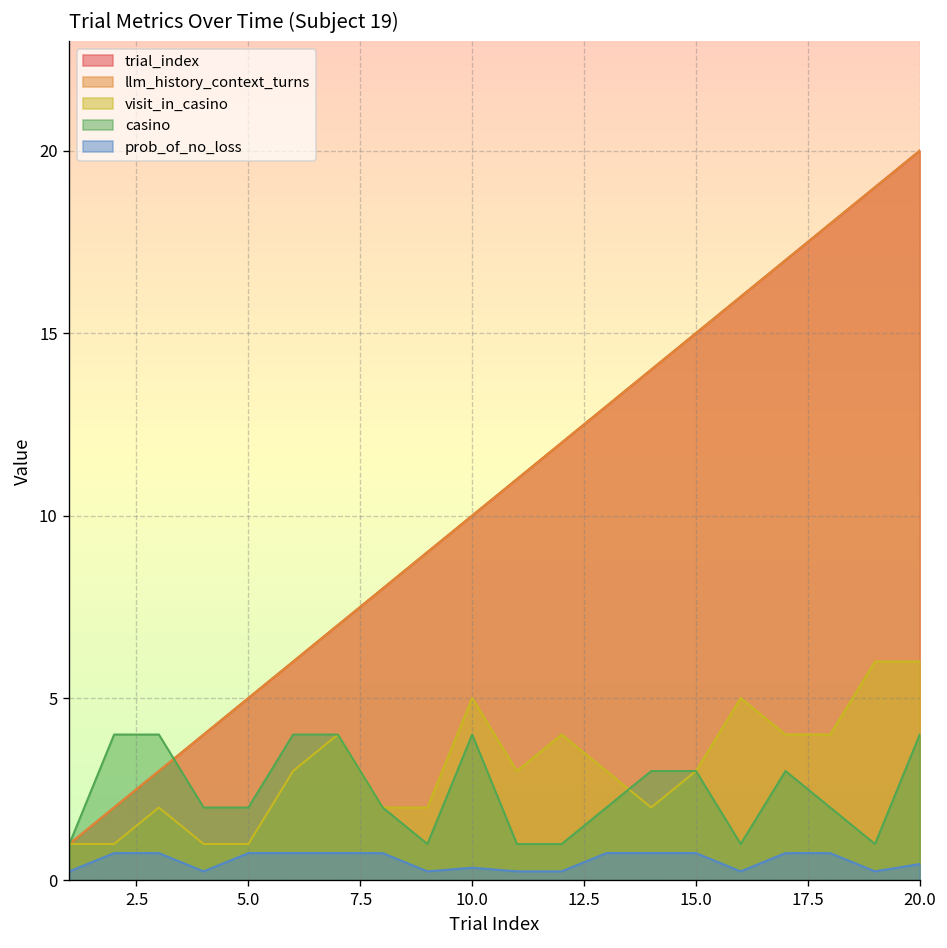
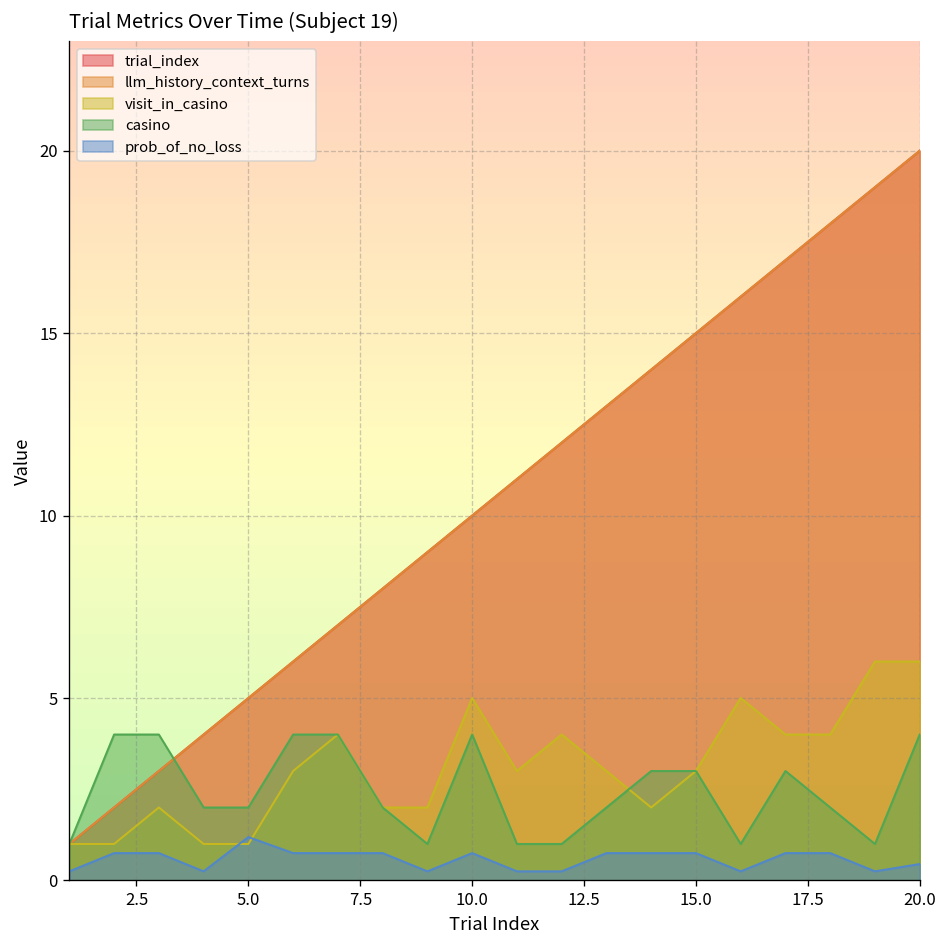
prob_of_no_loss, 5.0: 0.8 -> 1.2
prob_of_no_loss, 10.0: 0.4 -> 0.8
